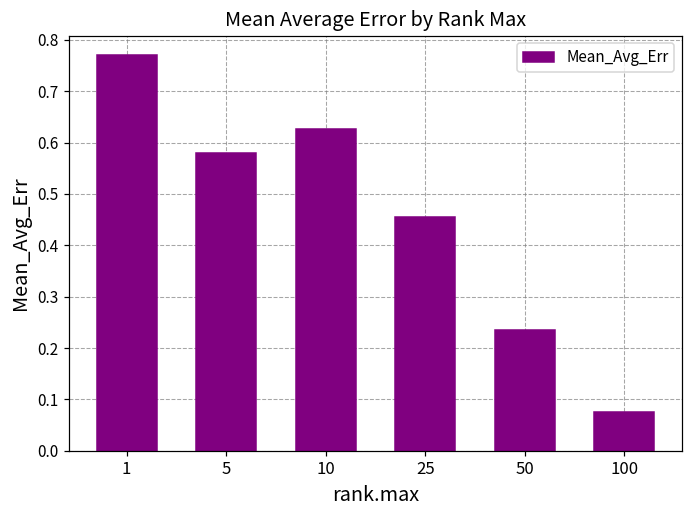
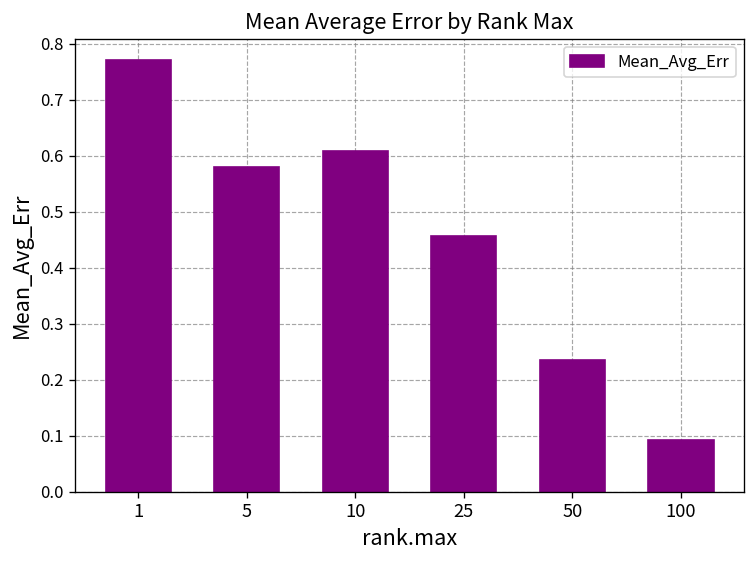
10: 0.63 -> 0.61
100: 0.07 -> 0.09
